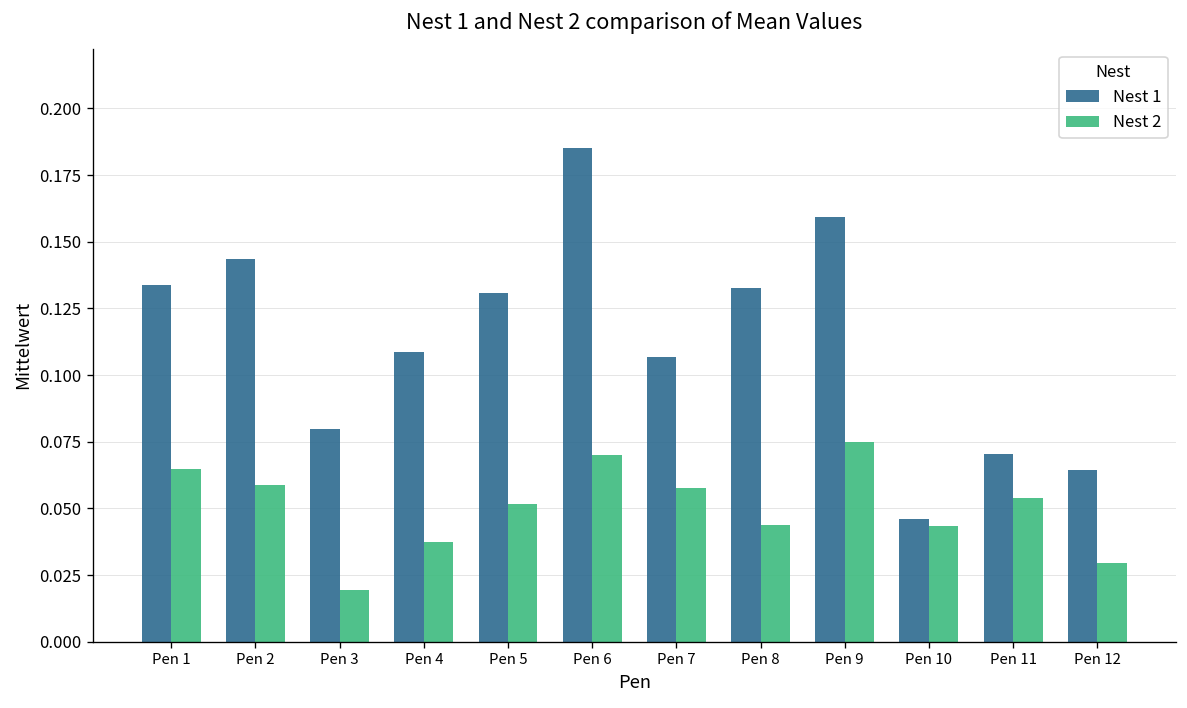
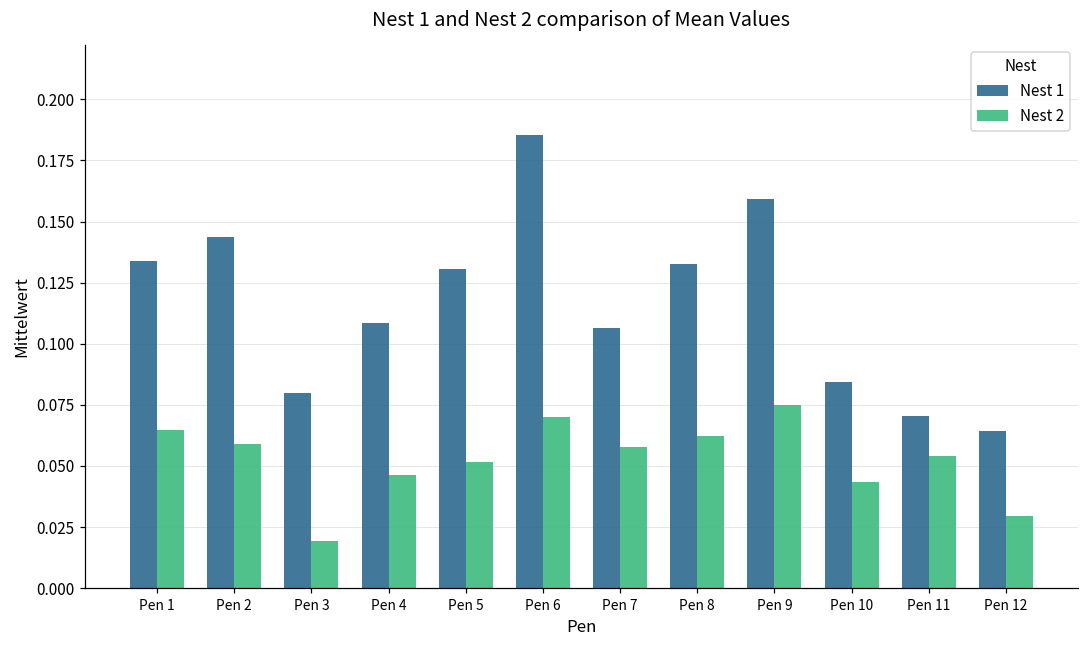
Nest 2, Pen 4: 0.037 -> 0.047
Nest 2, Pen 8: 0.044 -> 0.062
Nest 1, Pen 10: 0.046 -> 0.084
